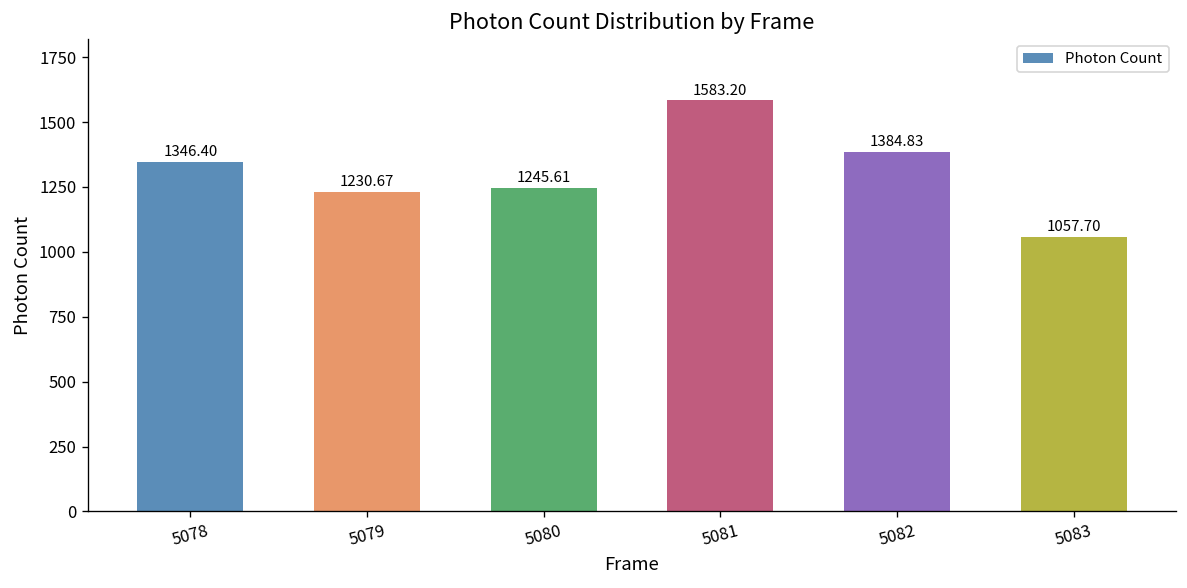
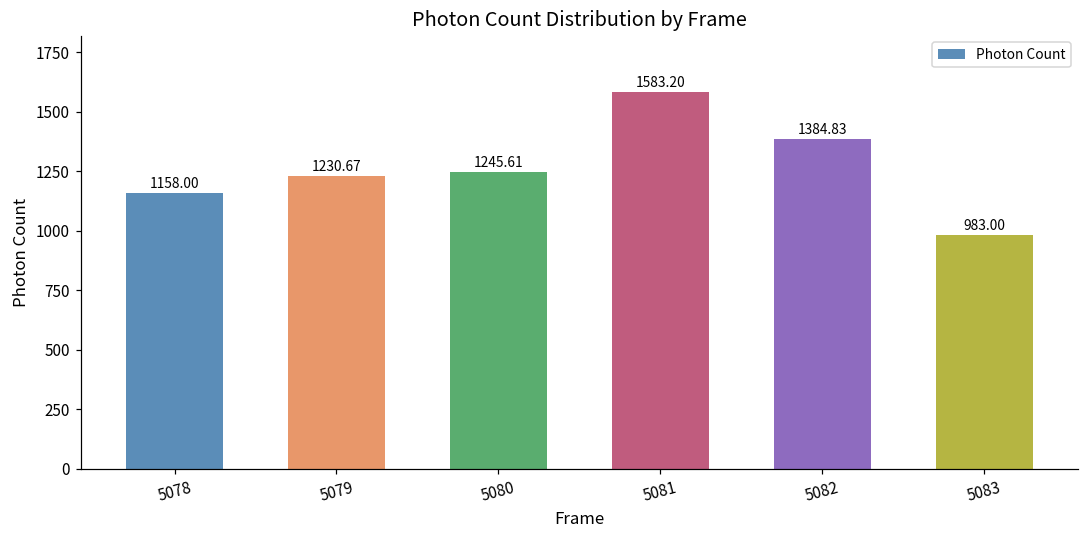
5078: 1346.40 -> 1158.00
5083: 1057.70 -> 983.00
